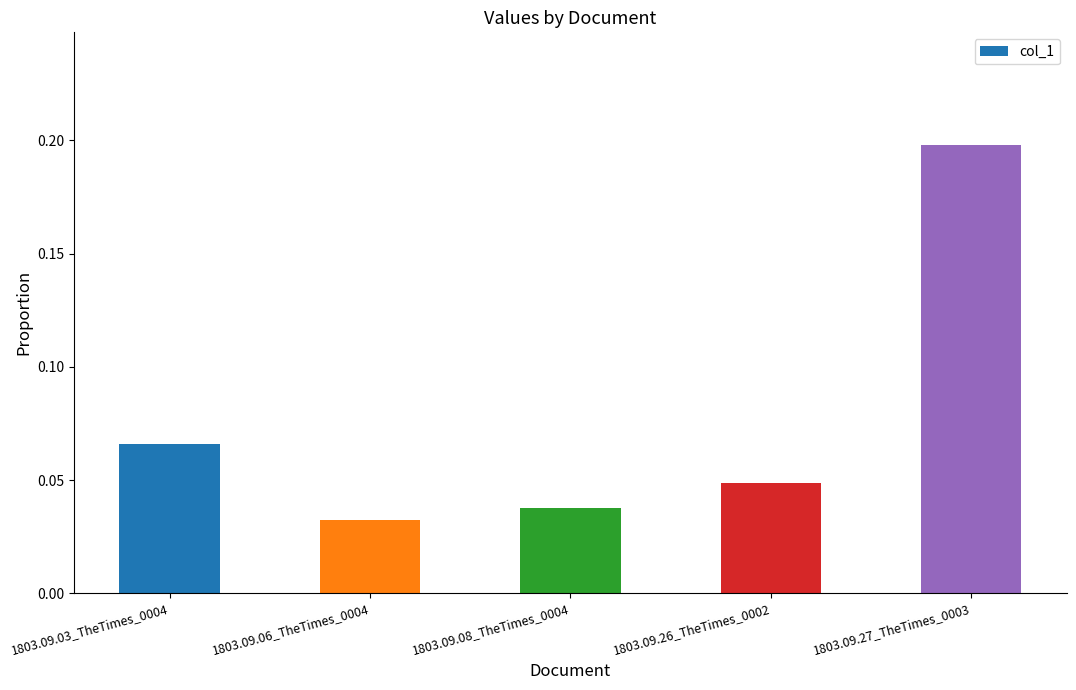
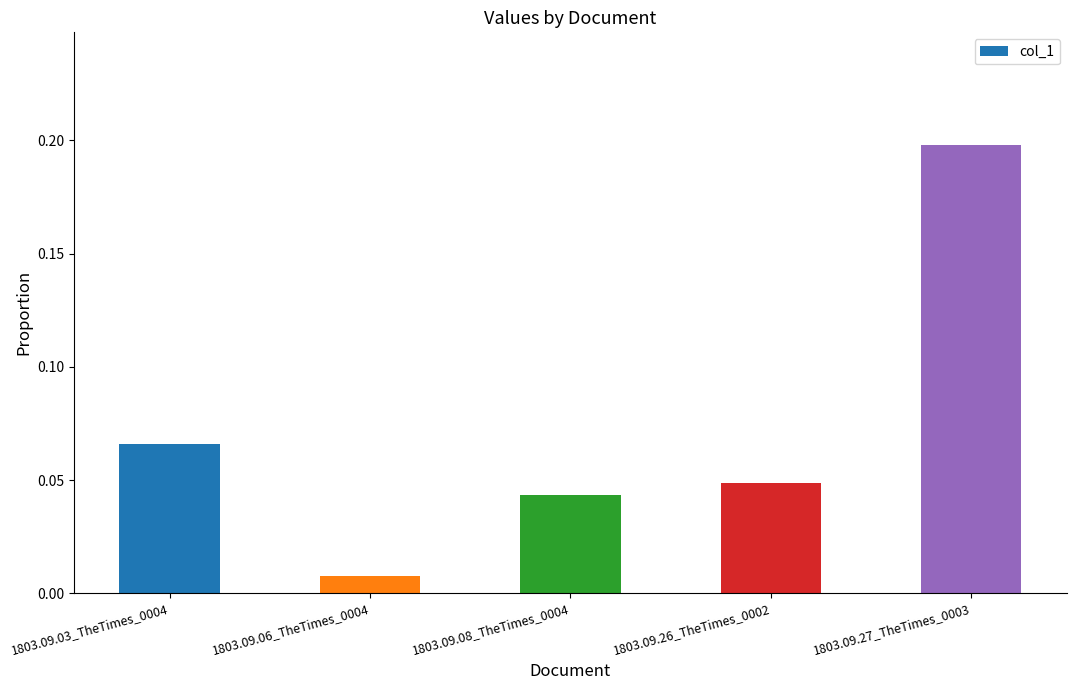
1803.09.06_TheTimes_0004: 0.033 -> 0.008
1803.09.08_TheTimes_0004: 0.038 -> 0.043
